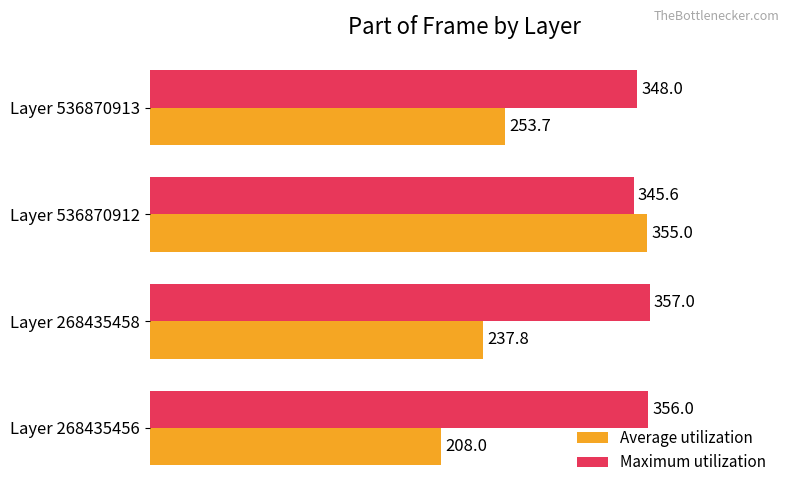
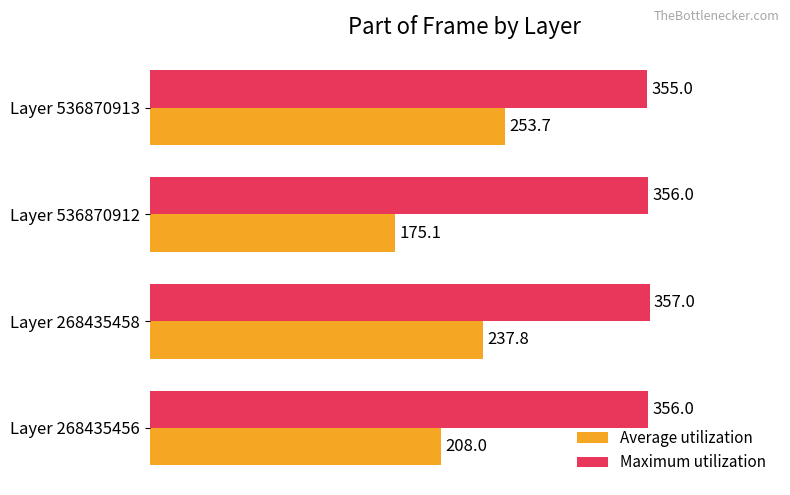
Maximum utilization, Layer 536870913: 348.0 -> 355.0
Maximum utilization, Layer 536870912: 345.6 -> 356.0
Average utilization, Layer 536870912: 355.0 -> 175.1
